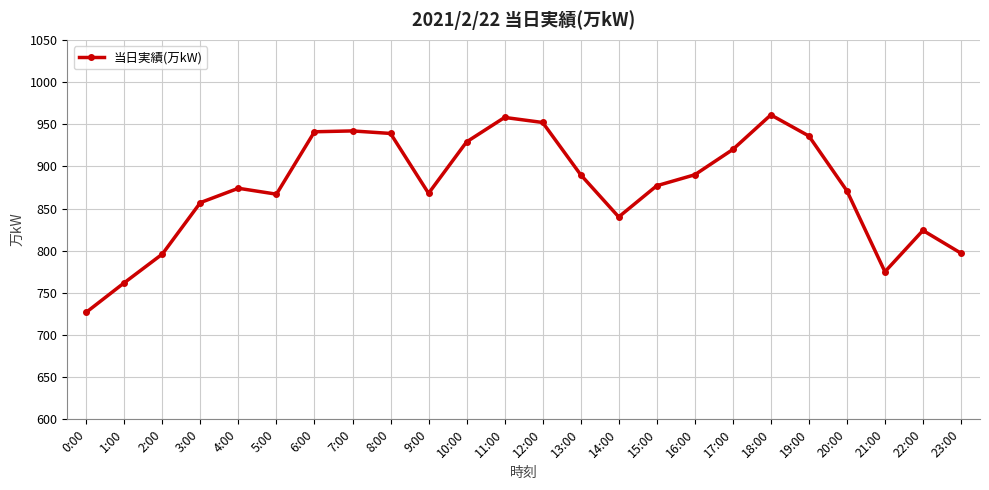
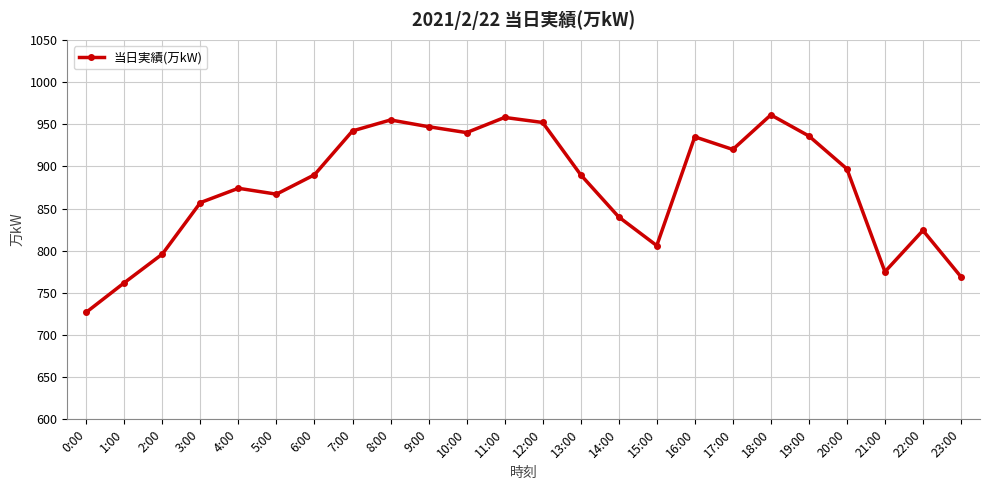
6:00: 940 -> 890
8:00: 940 -> 960
9:00: 870 -> 950
10:00: 930 -> 940
15:00: 880 -> 810
16:00: 890 -> 940
20:00: 870 -> 900
23:00: 800 -> 770
